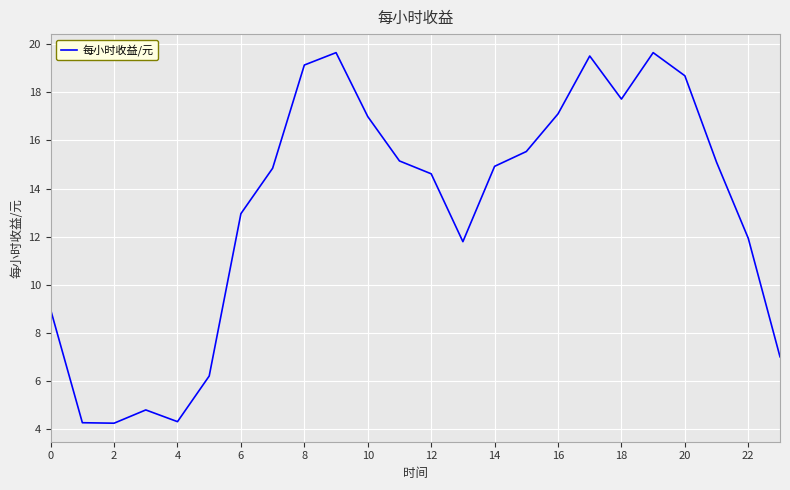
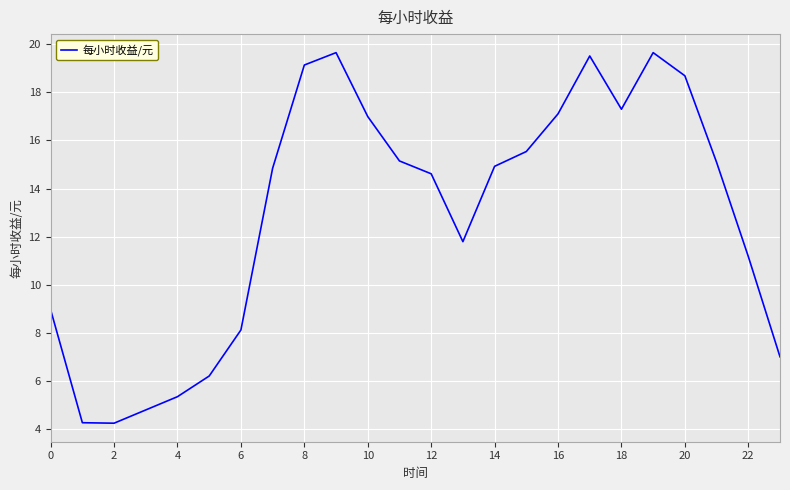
4: 4.3 -> 5.3
6: 13.0 -> 8.1
18: 17.7 -> 17.3
22: 11.9 -> 11.2
